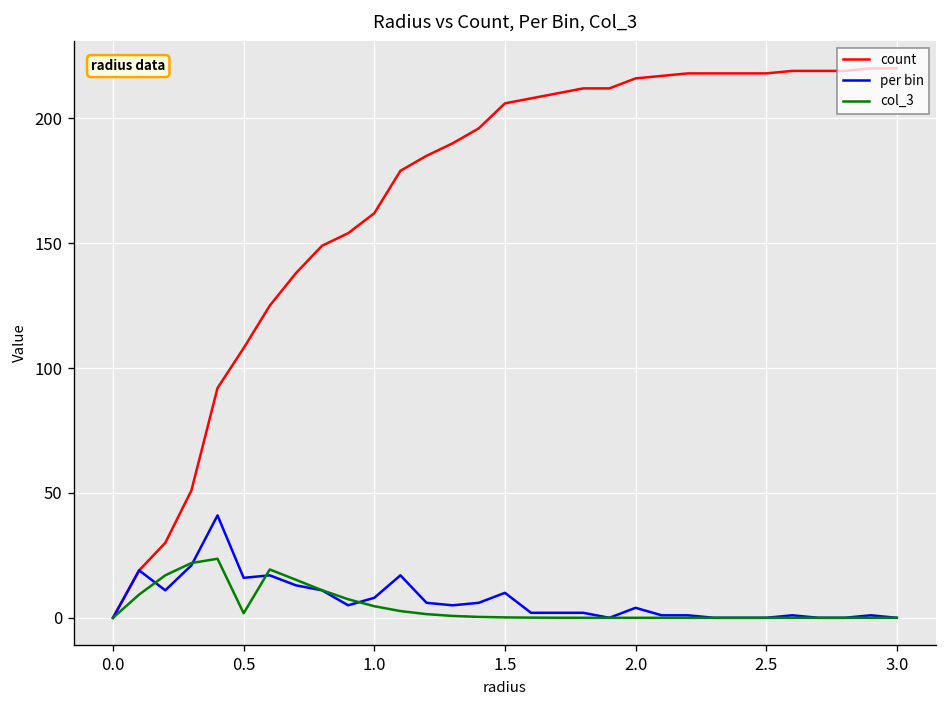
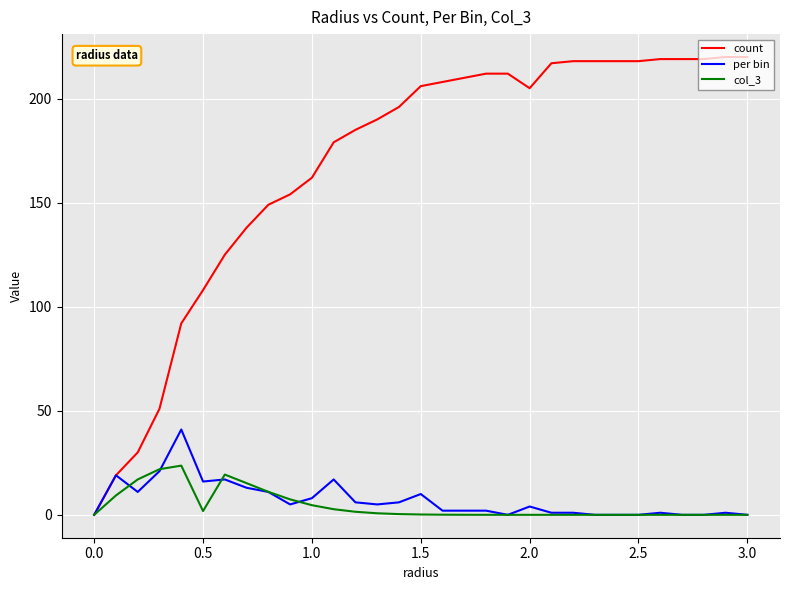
count, 2.0: 216 -> 205
